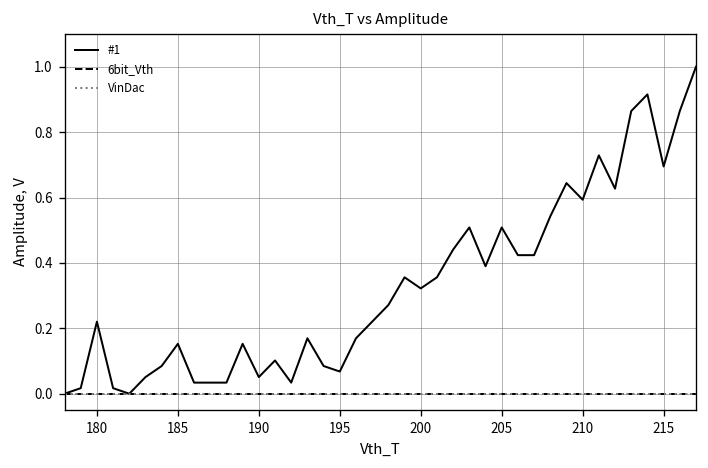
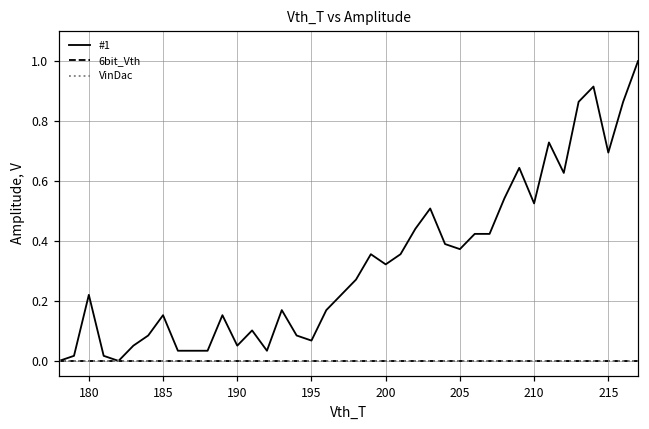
#1, 205: 0.51 -> 0.37
#1, 210: 0.59 -> 0.53
